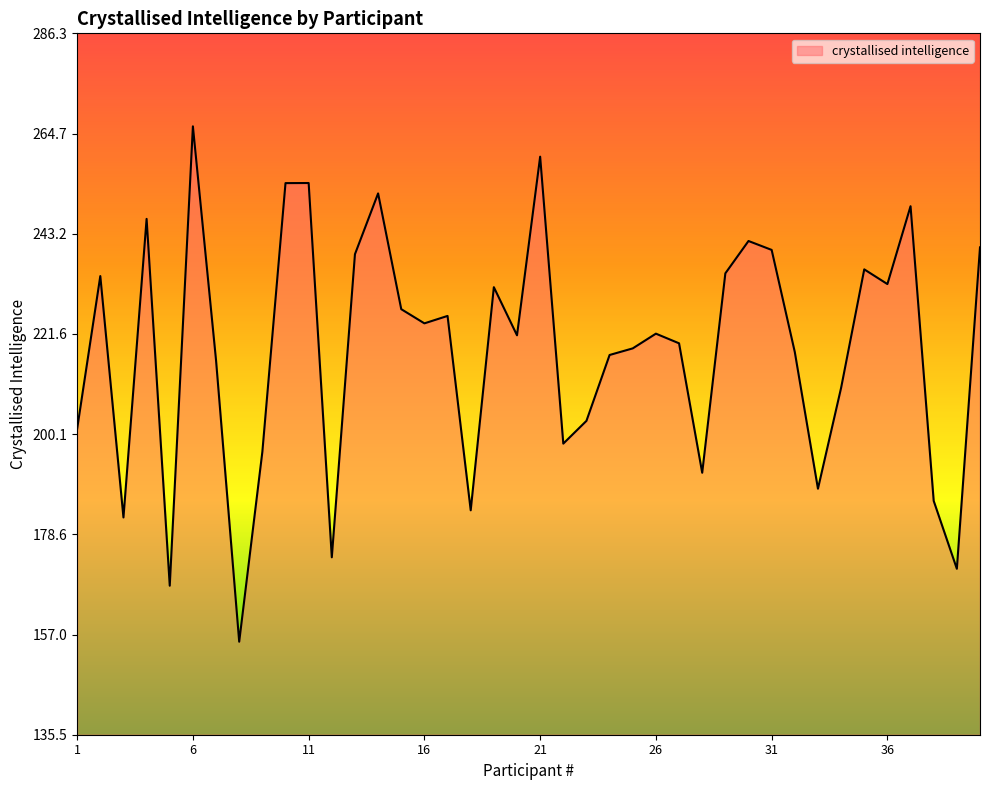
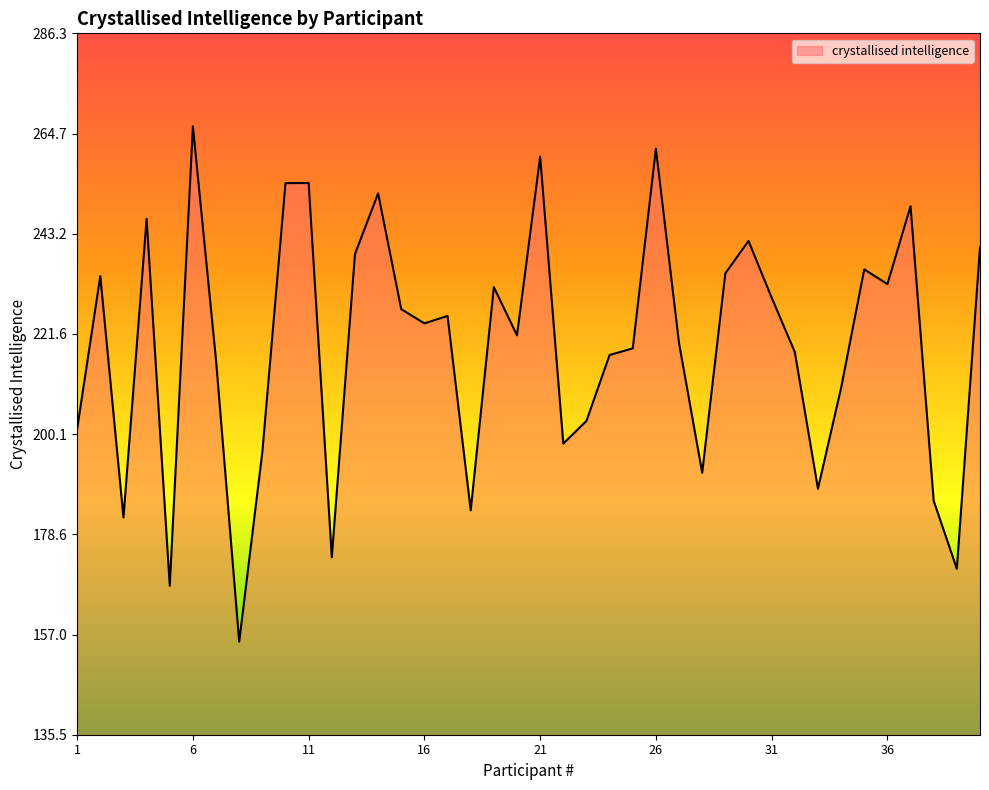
26: 222 -> 261
31: 240 -> 229
